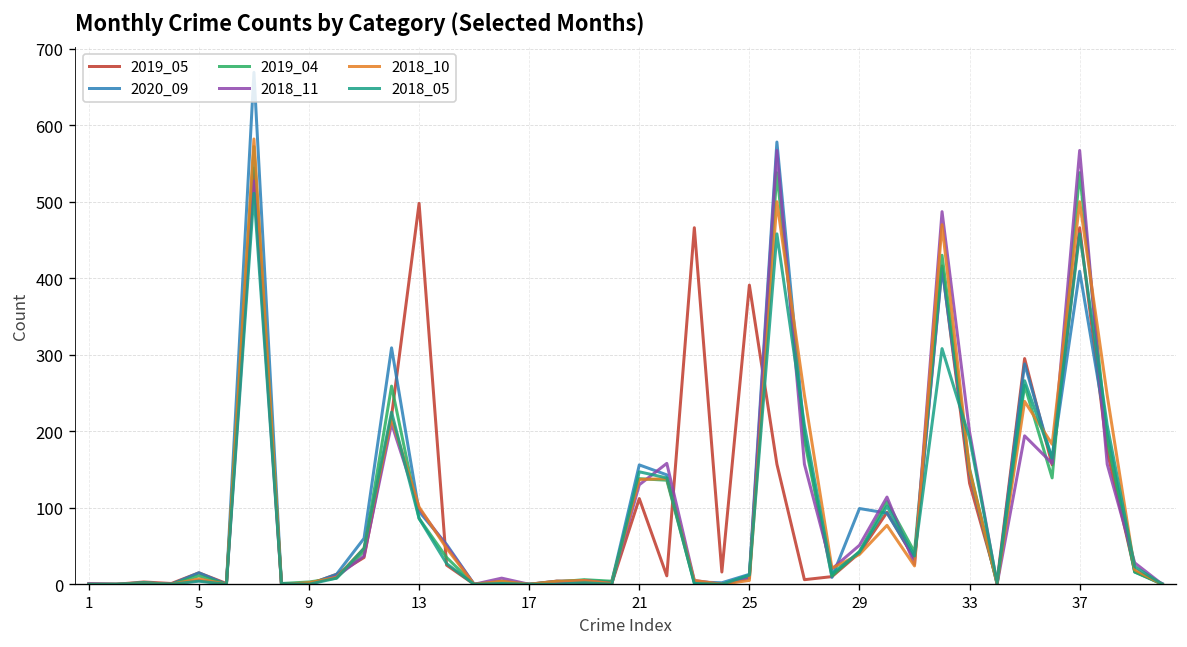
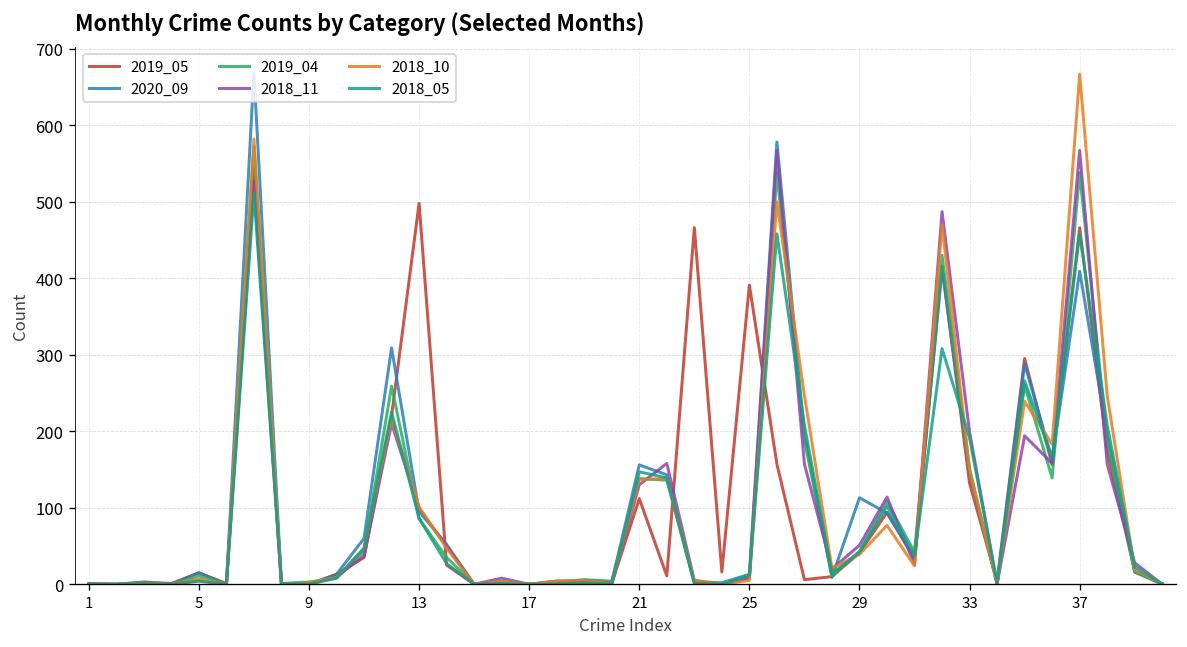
2020_09, 29: 100 -> 110
2018_10, 37: 500 -> 670
